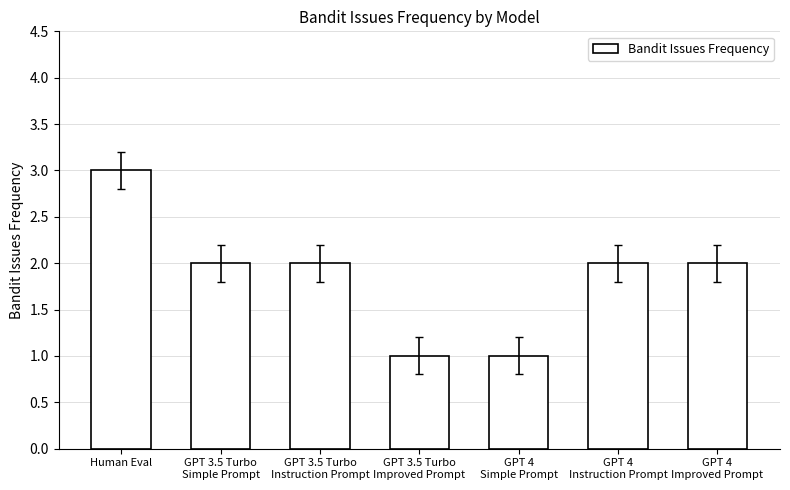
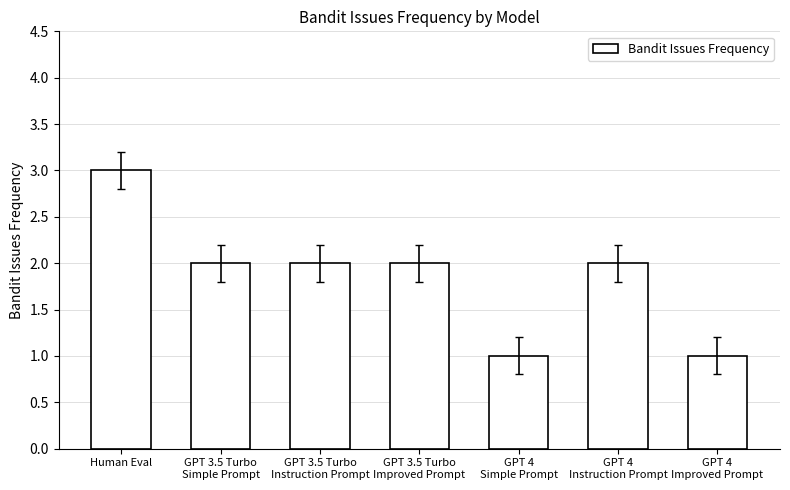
Bandit Issues Frequency, GPT 3.5 Turbo Improved Prompt: 1 -> 2
Bandit Issues Frequency, GPT 4 Improved Prompt: 2 -> 1
